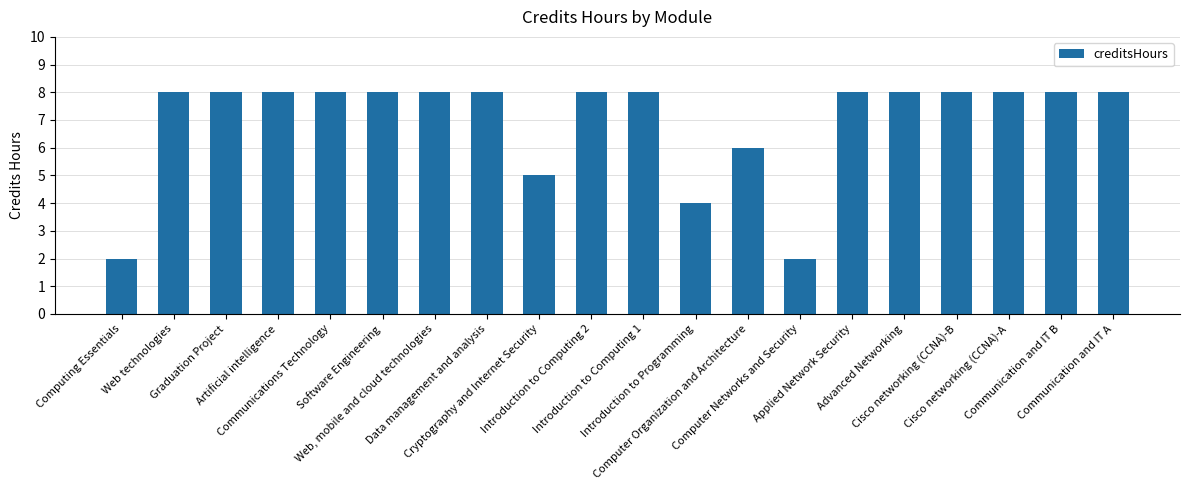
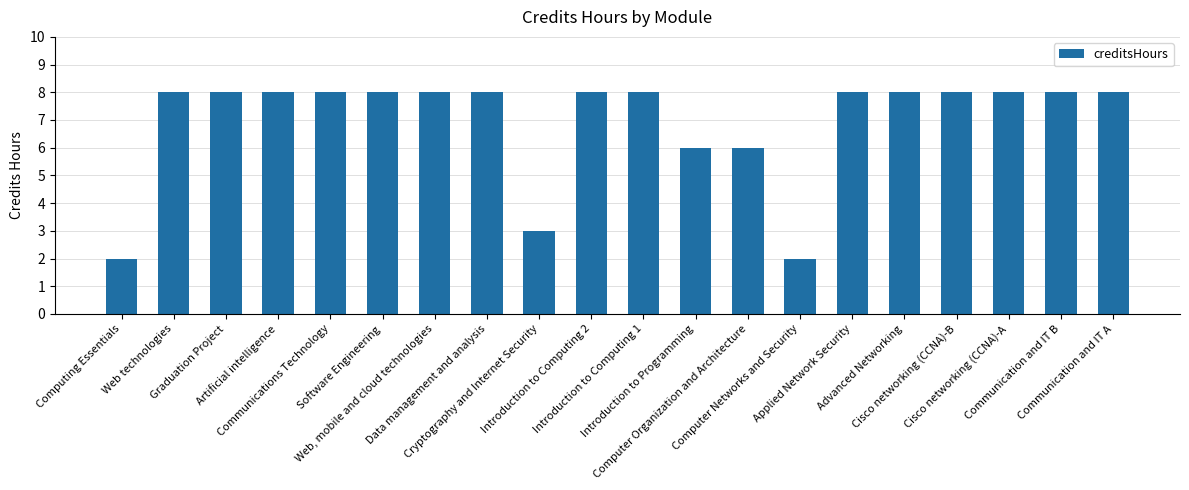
Cryptography and Internet Security: 5 -> 3
Introduction to Programming: 4 -> 6
